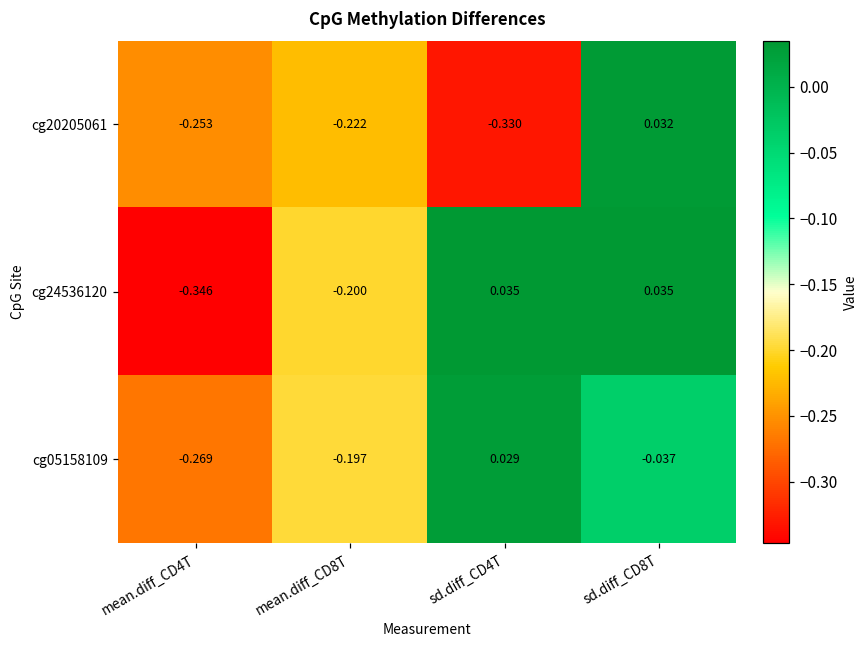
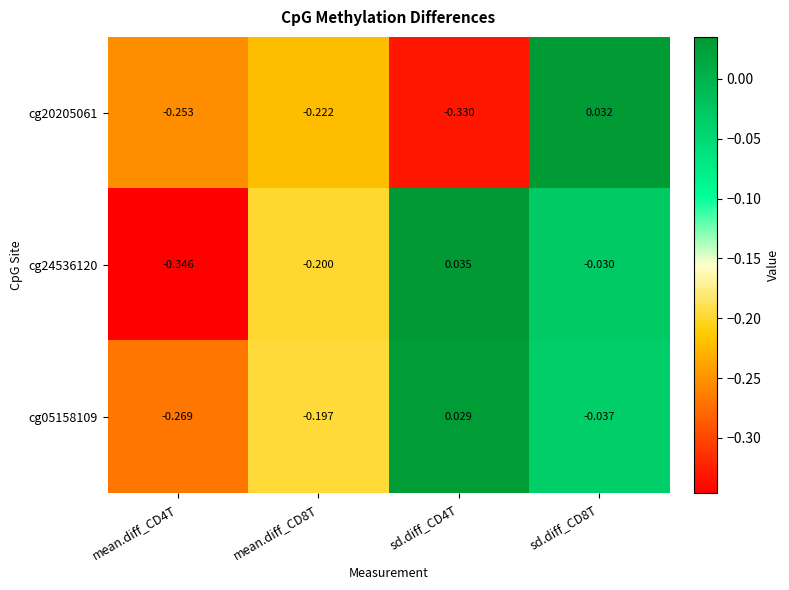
cg24536120, sd.diff_CD8T: 0.035 -> -0.030
